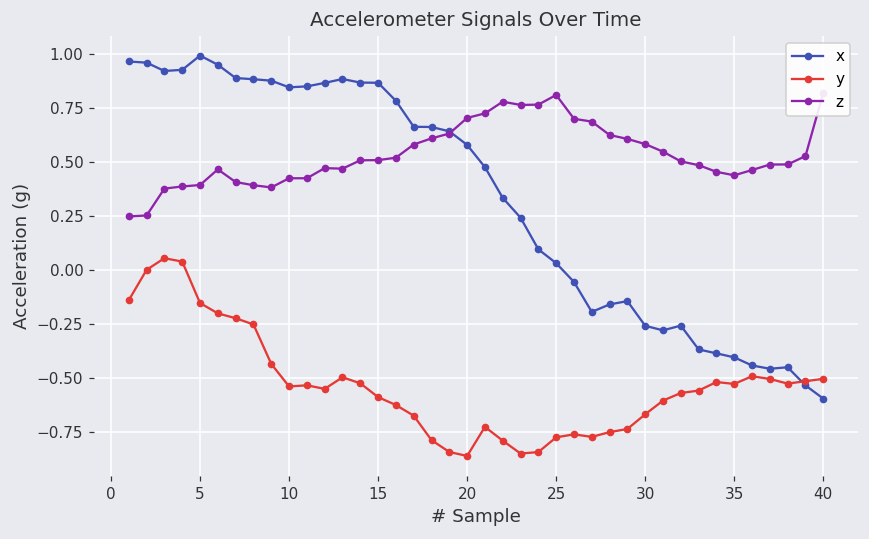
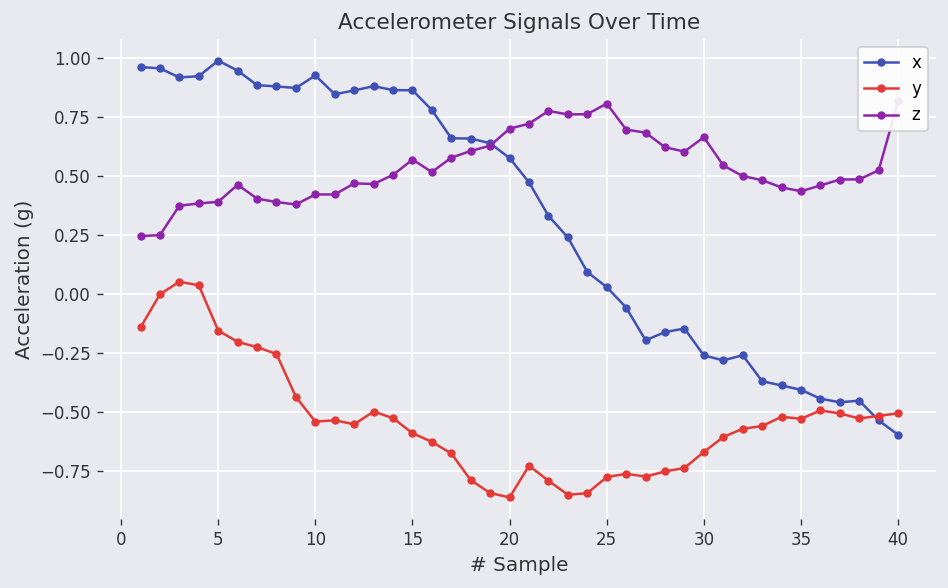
x, 10: 0.84 -> 0.93
z, 15: 0.51 -> 0.57
z, 30: 0.58 -> 0.67
